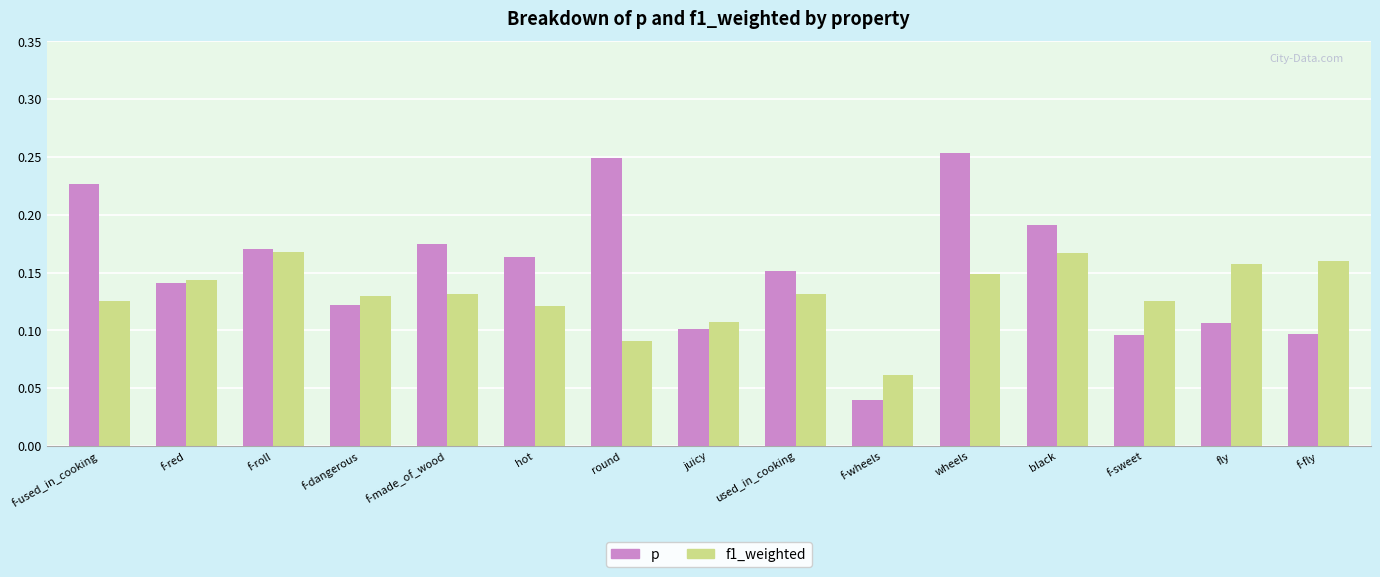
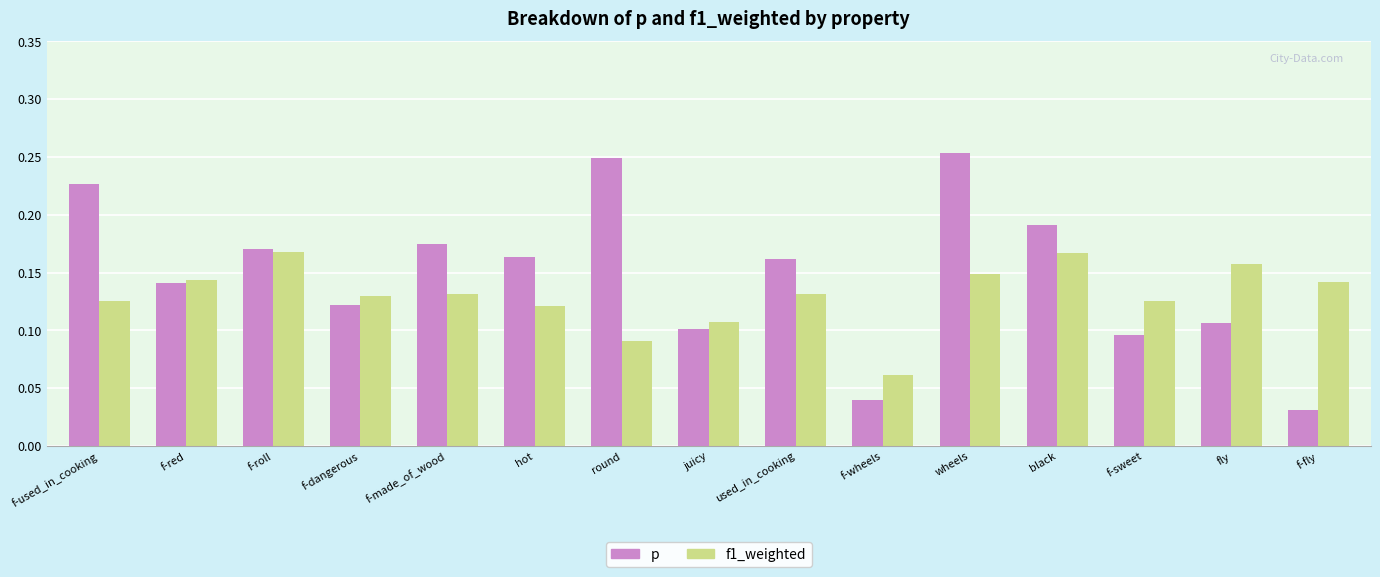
p, used_in_cooking: 0.151 -> 0.162
p, f-fly: 0.097 -> 0.031
f1_weighted, f-fly: 0.160 -> 0.142
